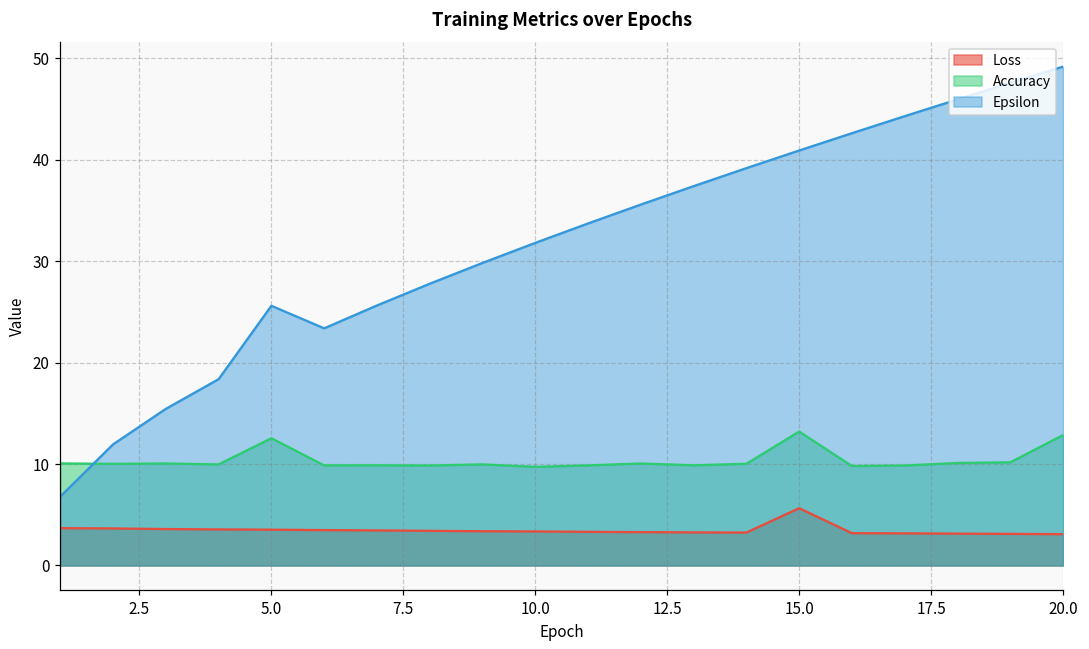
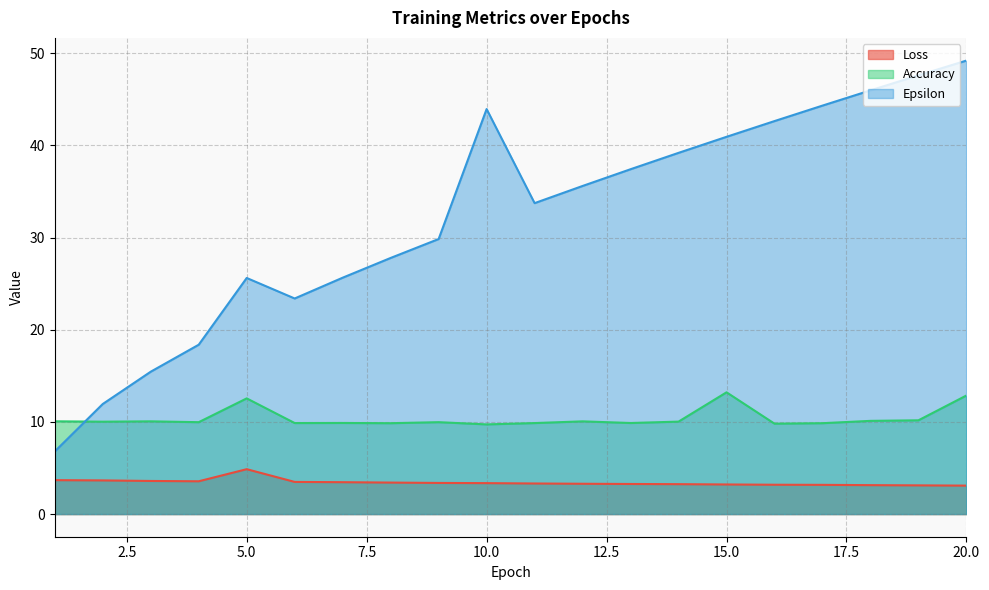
Loss, 5.0: 4 -> 5
Epsilon, 10.0: 32 -> 44
Loss, 15.0: 6 -> 3
